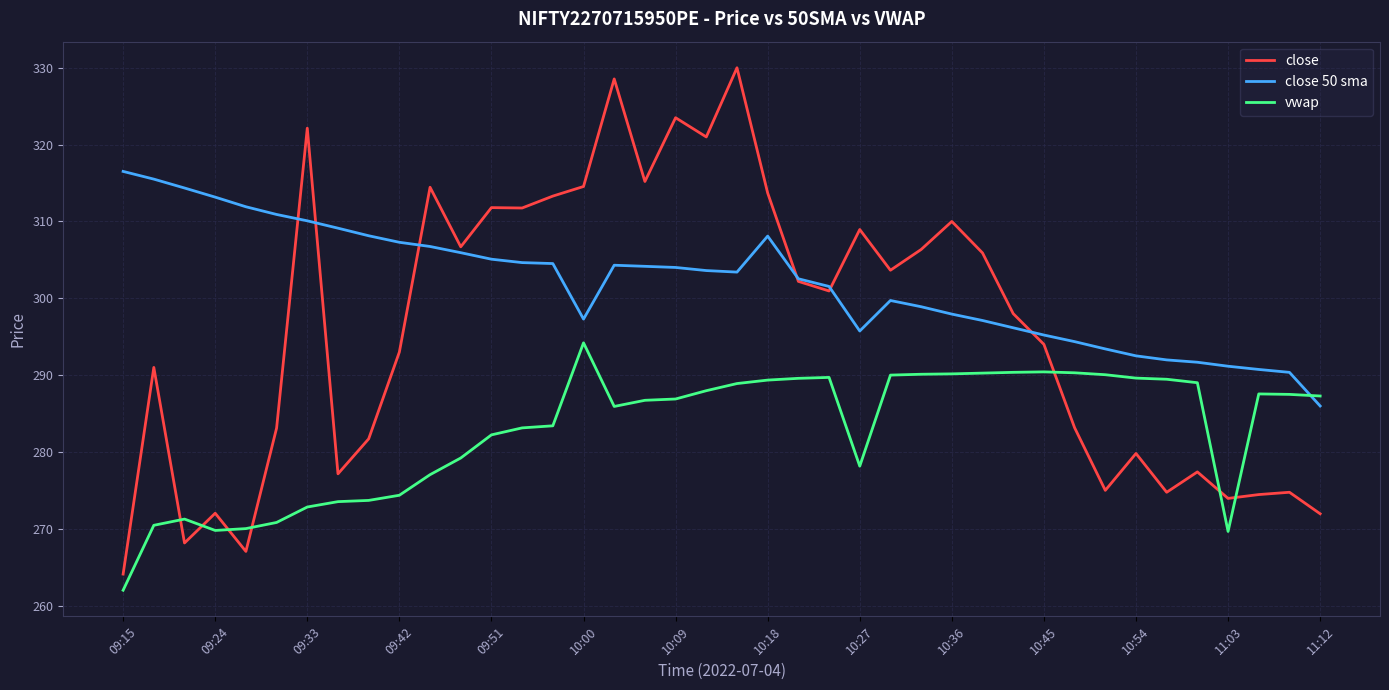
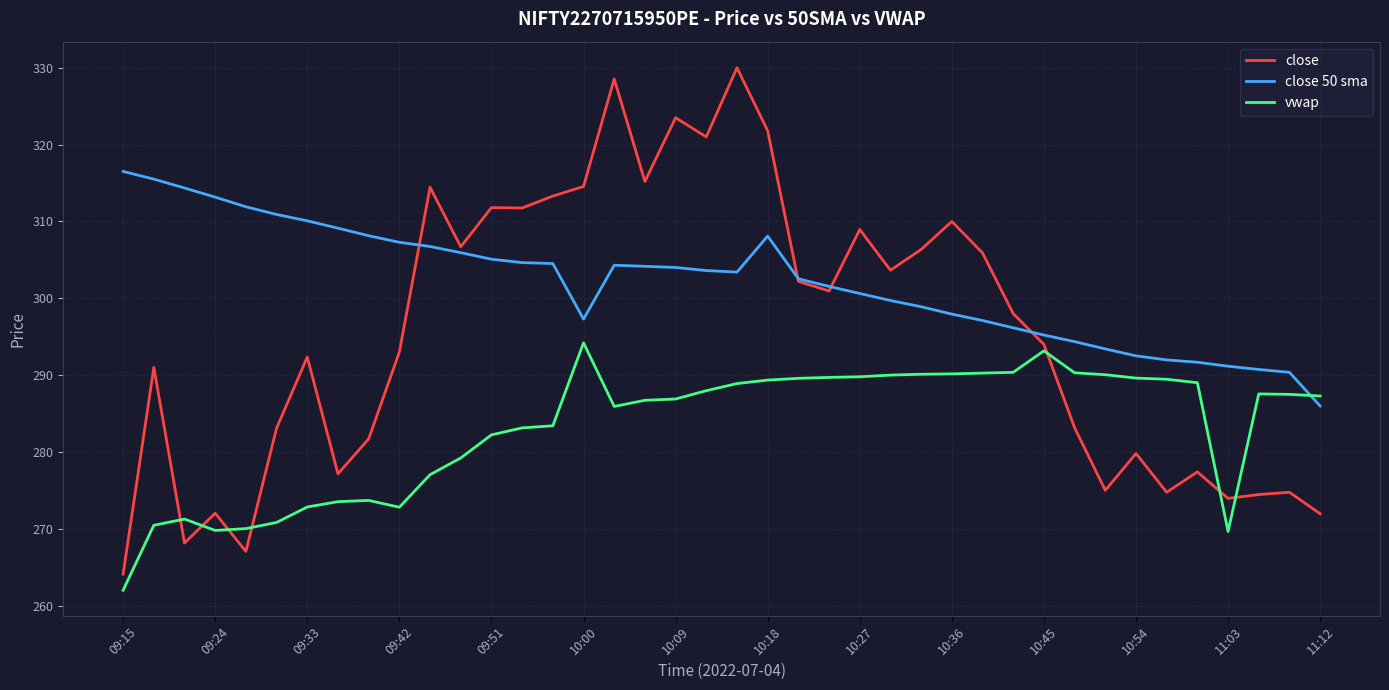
close, 09:33: 322 -> 292
vwap, 09:42: 274 -> 273
close, 10:18: 314 -> 322
close 50 sma, 10:27: 296 -> 301
vwap, 10:27: 278 -> 290
vwap, 10:45: 290 -> 293
